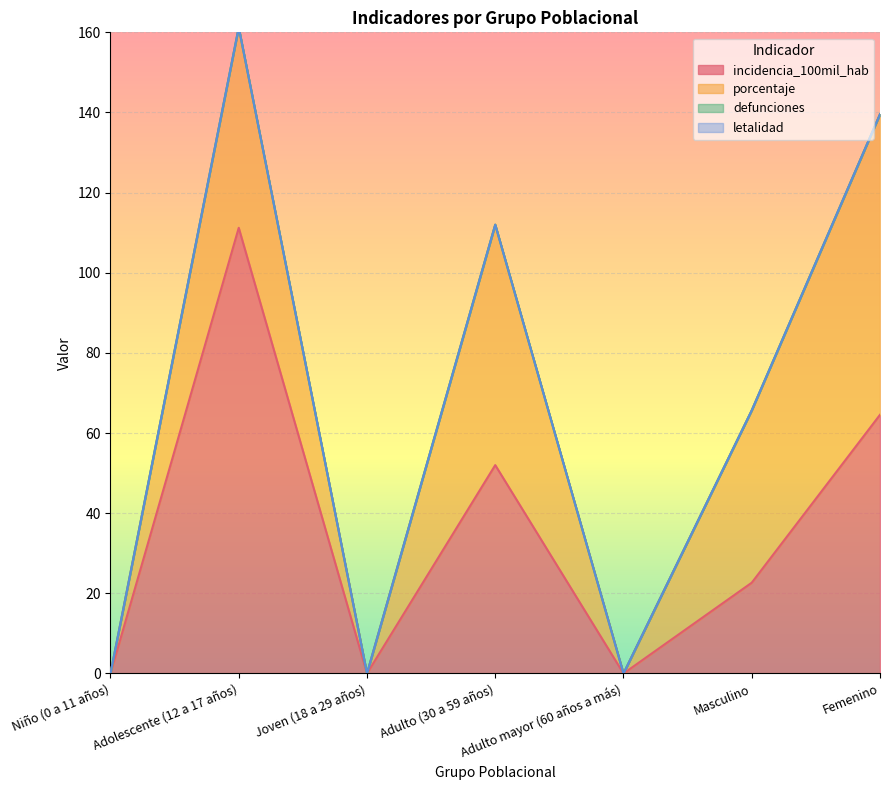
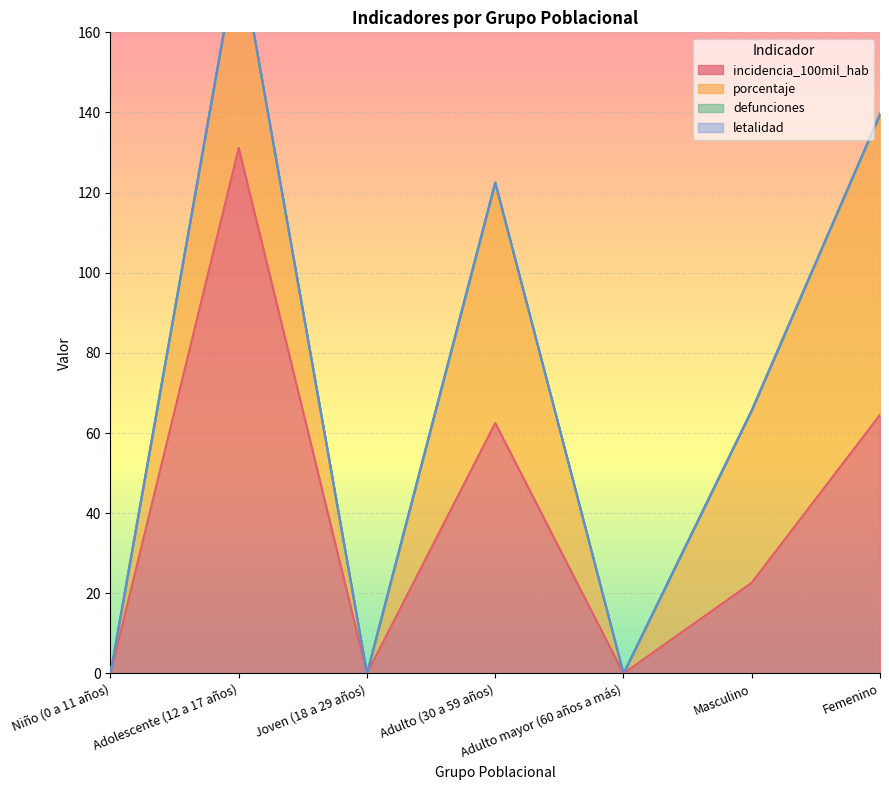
incidencia_100mil_hab, Adolescente (12 a 17 años): 111 -> 131
incidencia_100mil_hab, Adulto (30 a 59 años): 52 -> 63
